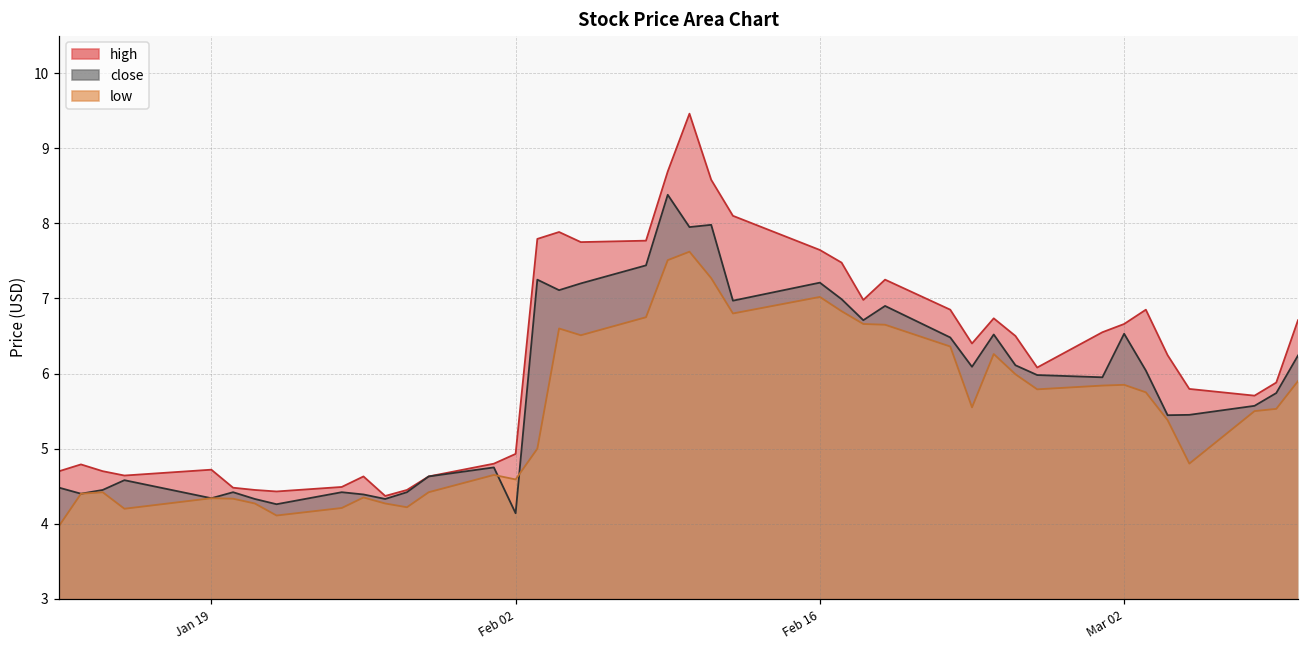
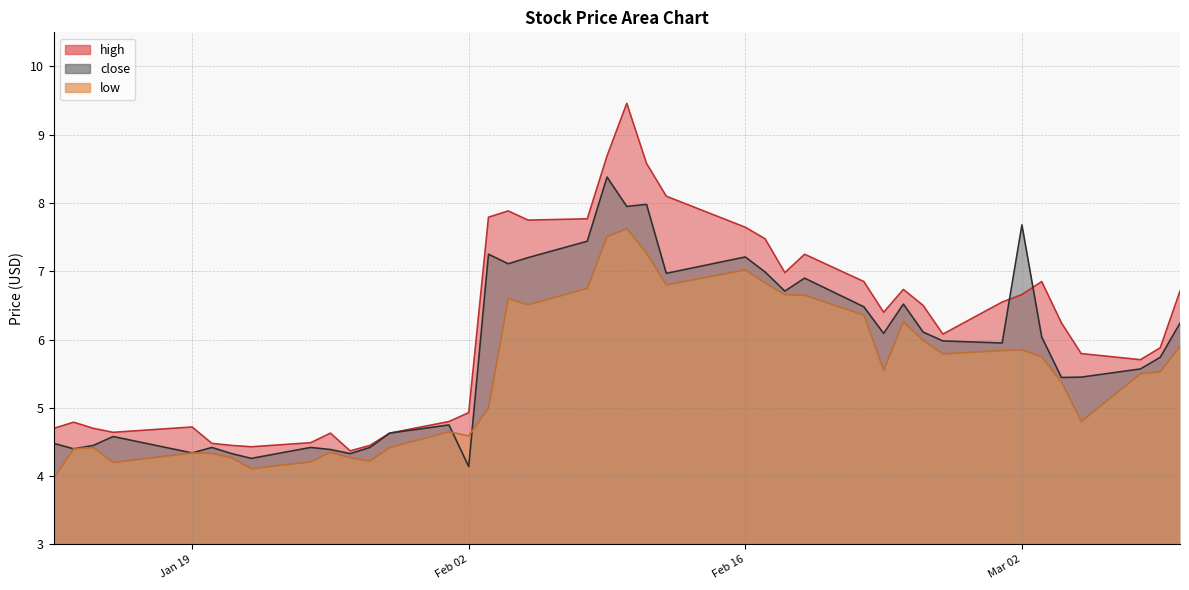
close, Mar 02: 6.5 -> 7.7
